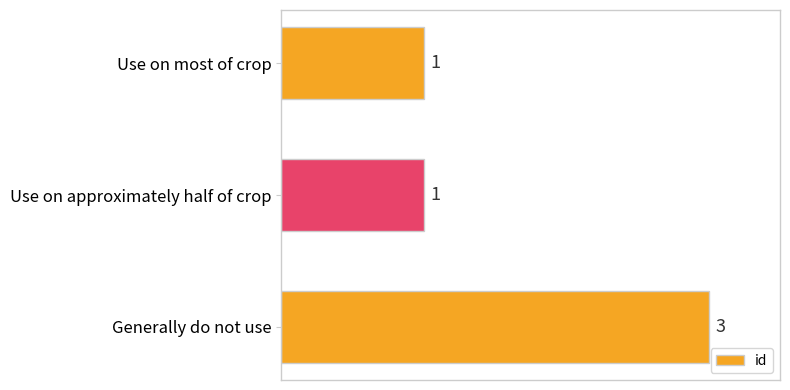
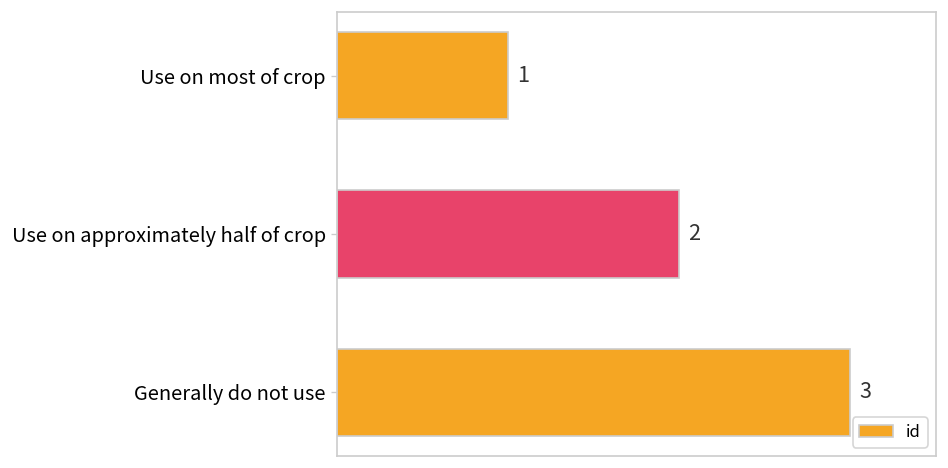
Use on approximately half of crop: 1 -> 2
